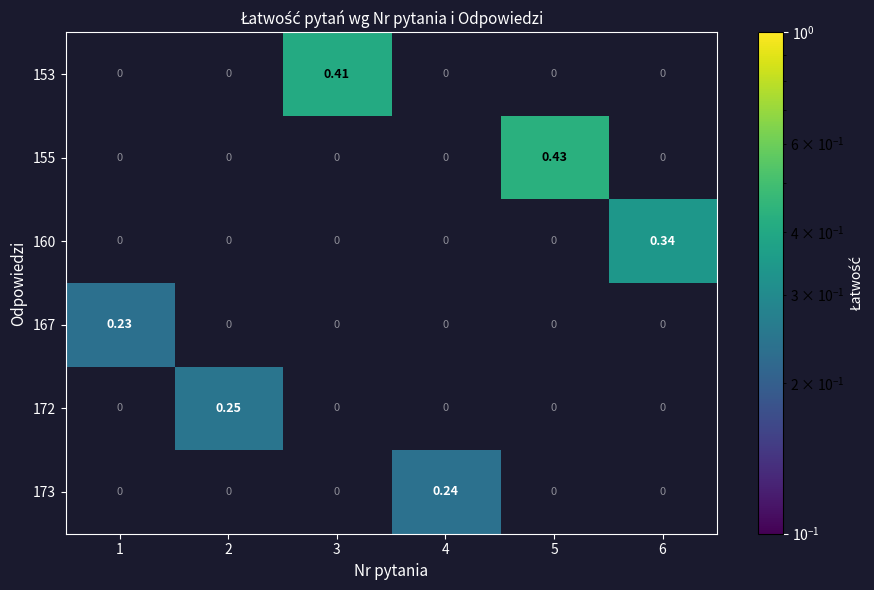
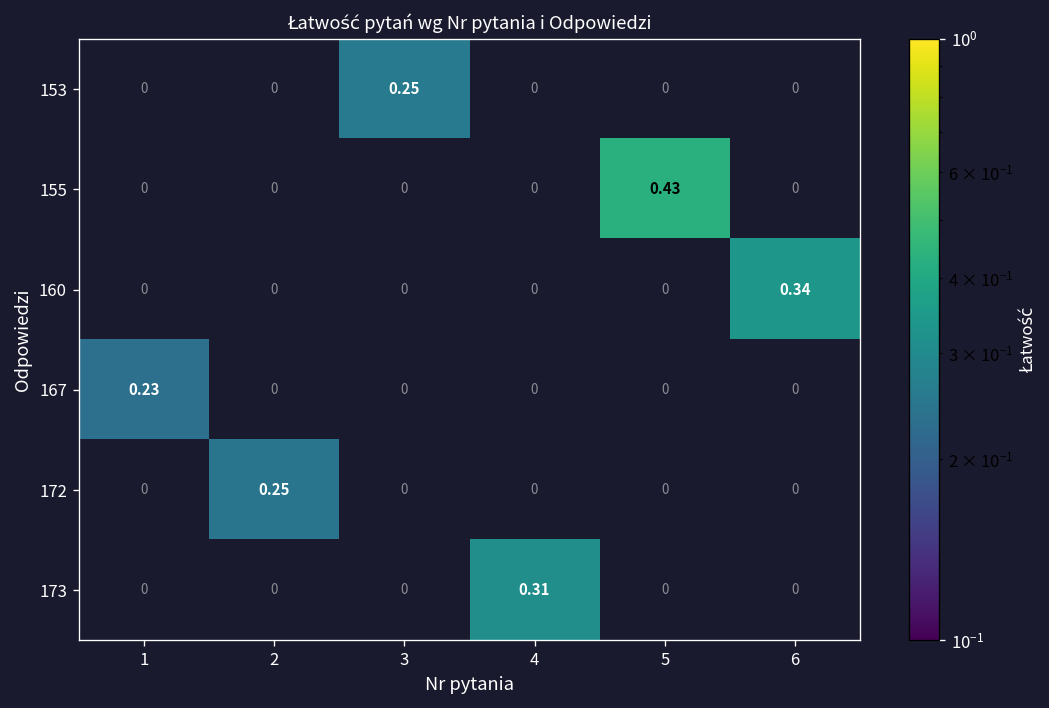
153, 3: 0.41 -> 0.25
173, 4: 0.24 -> 0.31
